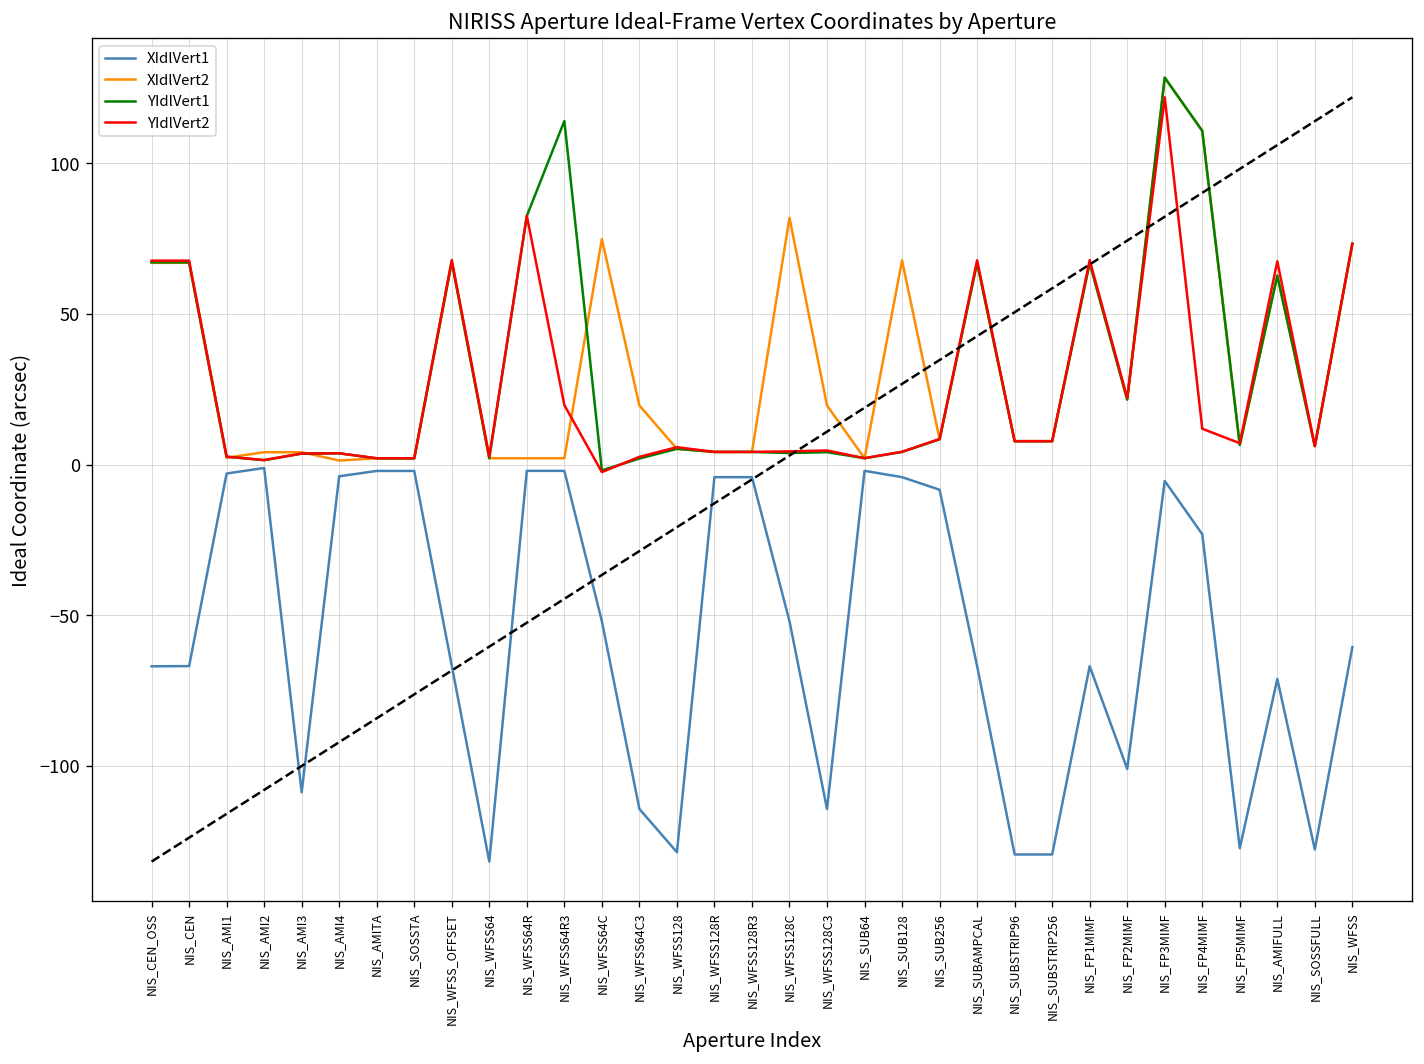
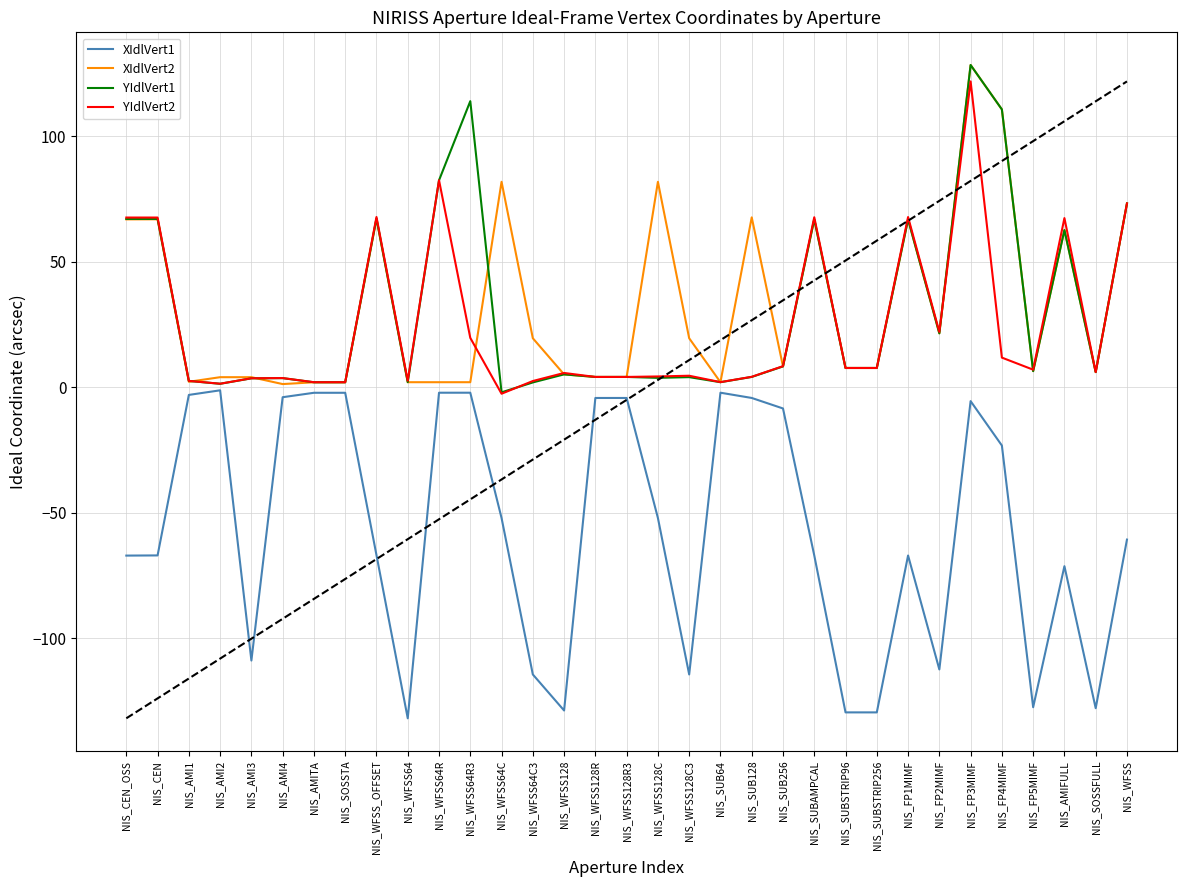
XIdlVert2, NIS_WFSS64C: 75 -> 82
XIdlVert1, NIS_FP2MIMF: -101 -> -112
